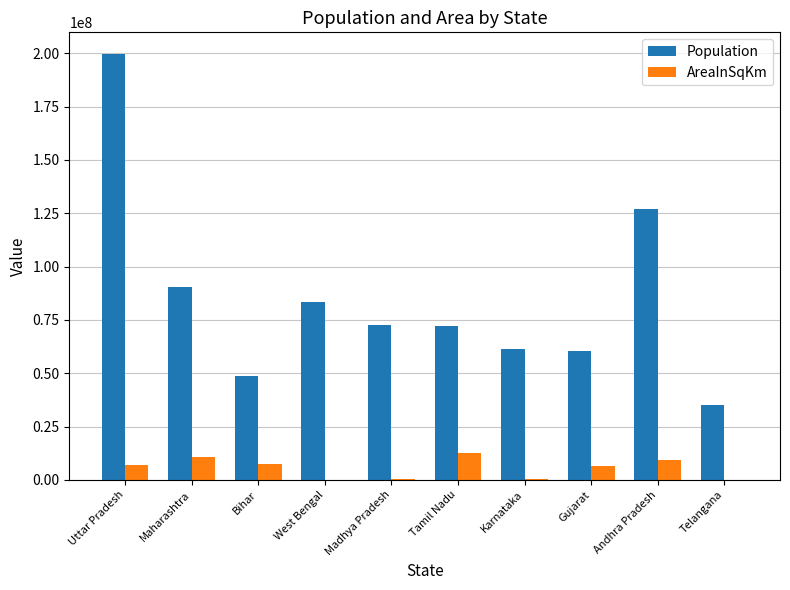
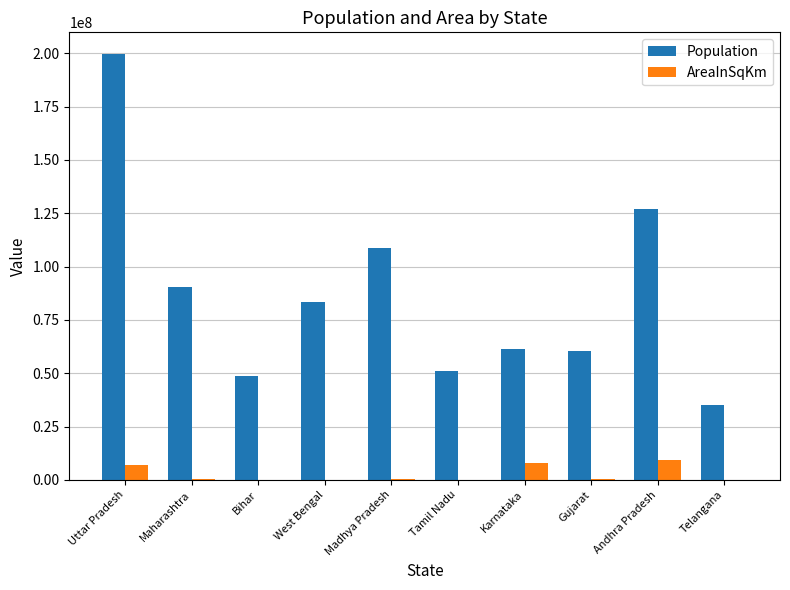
AreaInSqKm, Maharashtra: 11000000 -> 0
AreaInSqKm, Bihar: 7000000 -> 0
Population, Madhya Pradesh: 73000000 -> 109000000
Population, Tamil Nadu: 72000000 -> 51000000
AreaInSqKm, Tamil Nadu: 13000000 -> 0
AreaInSqKm, Karnataka: 0 -> 8000000
AreaInSqKm, Gujarat: 7000000 -> 0
